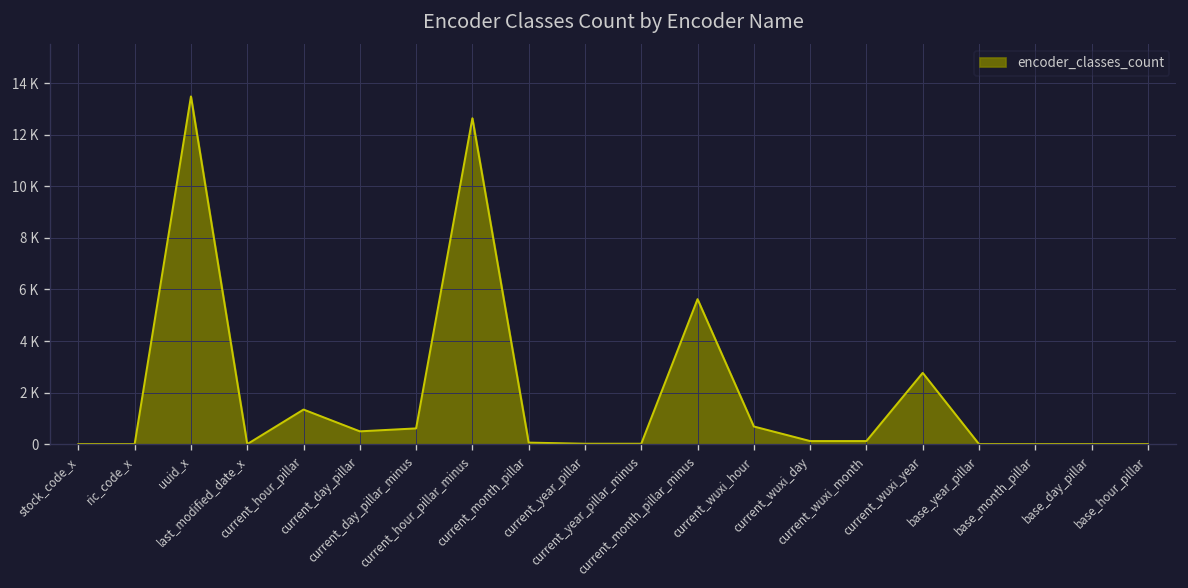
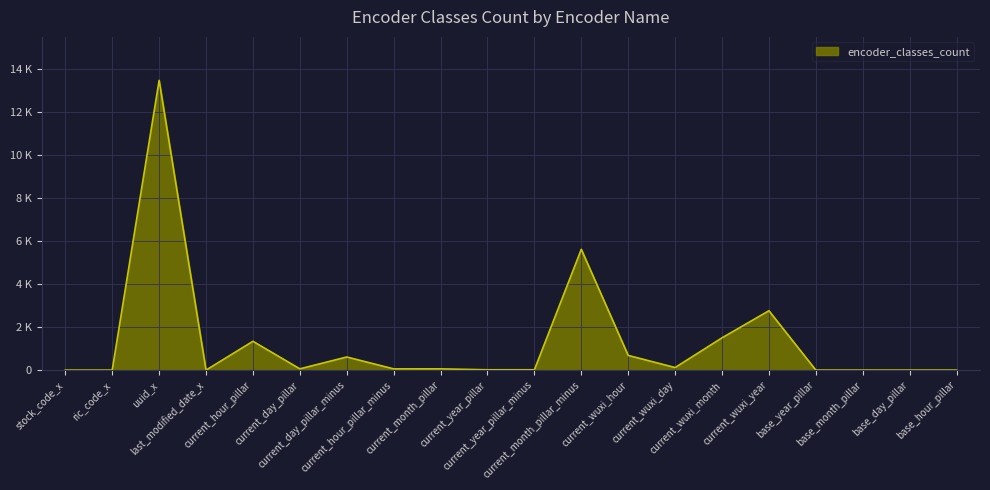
current_day_pillar: 500 -> 100
current_hour_pillar_minus: 12600 -> 100
current_wuxi_month: 100 -> 1500
